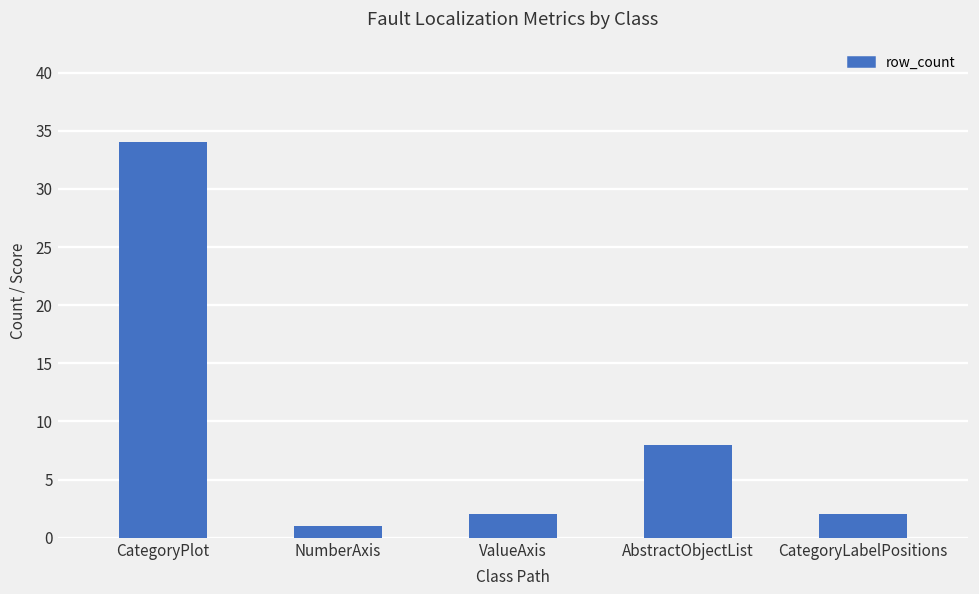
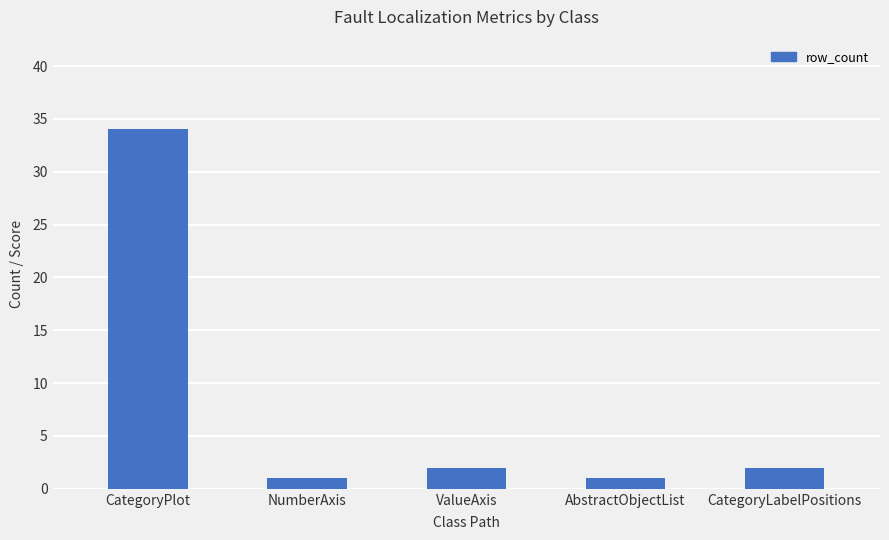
AbstractObjectList: 8 -> 1
